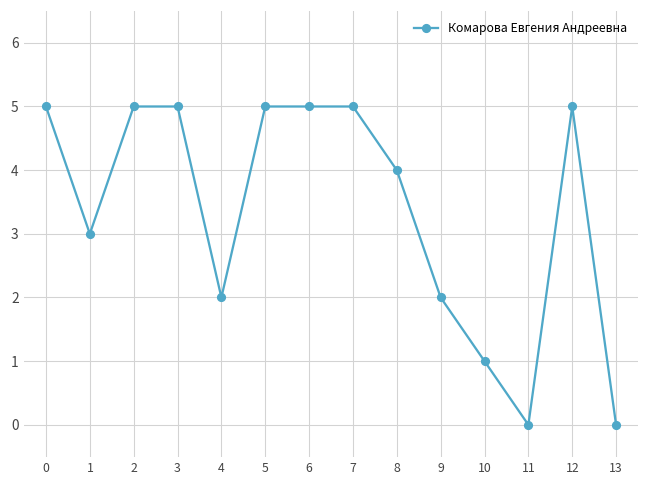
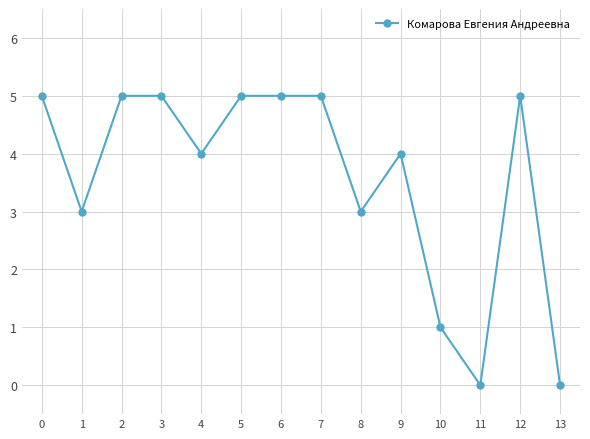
4: 2 -> 4
8: 4 -> 3
9: 2 -> 4
